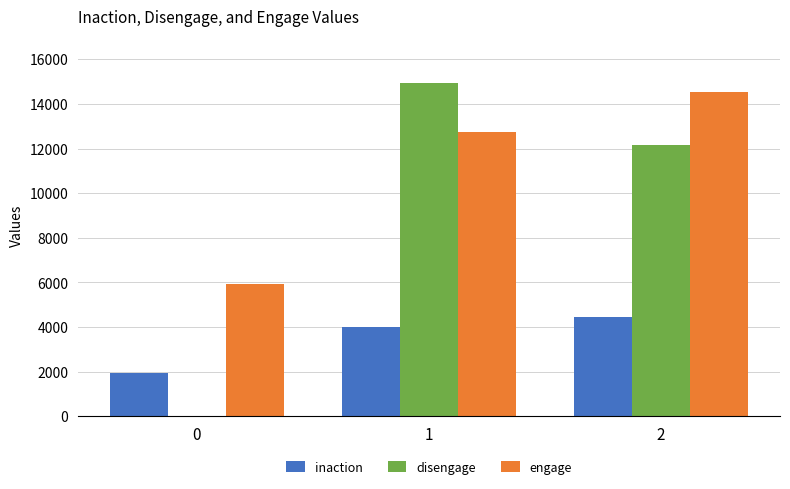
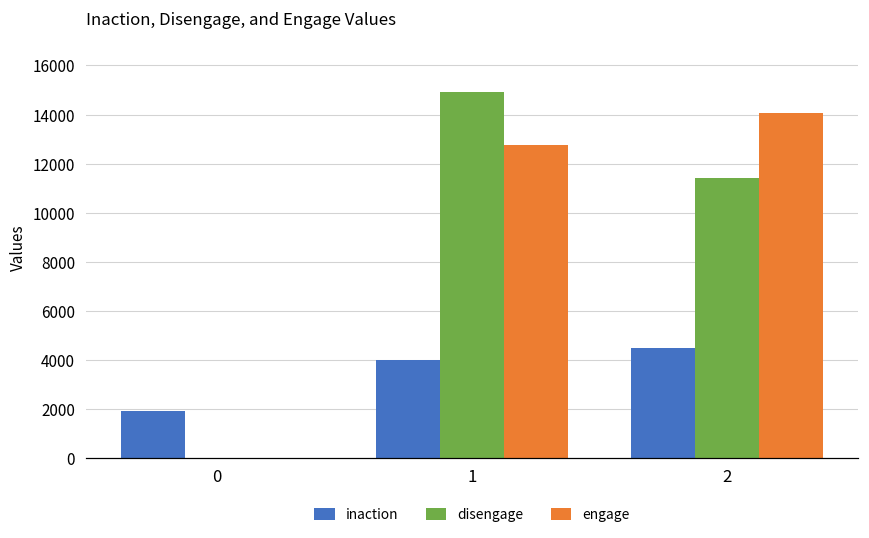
engage, 0: 5900 -> 0
disengage, 2: 12200 -> 11400
engage, 2: 14500 -> 14100
